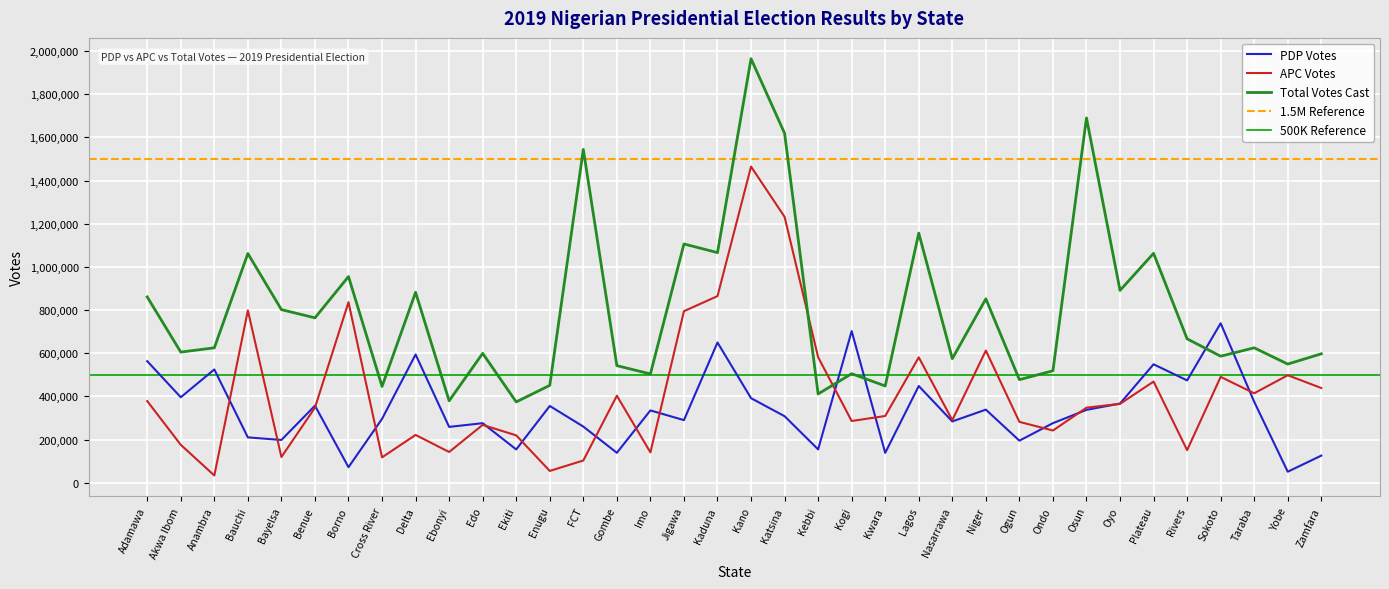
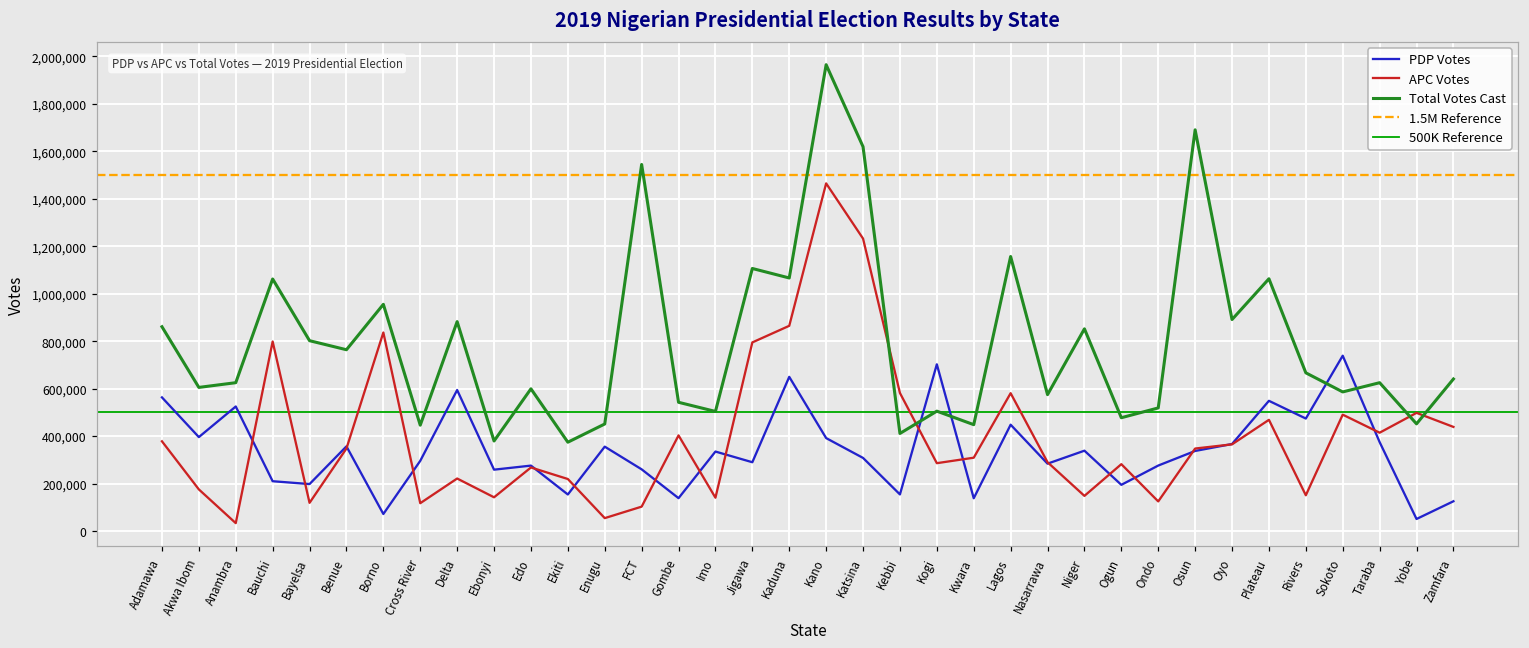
APC Votes, Niger: 610,000 -> 150,000
APC Votes, Ondo: 240,000 -> 120,000
Total Votes Cast, Yobe: 550,000 -> 450,000
Total Votes Cast, Zamfara: 600,000 -> 640,000
